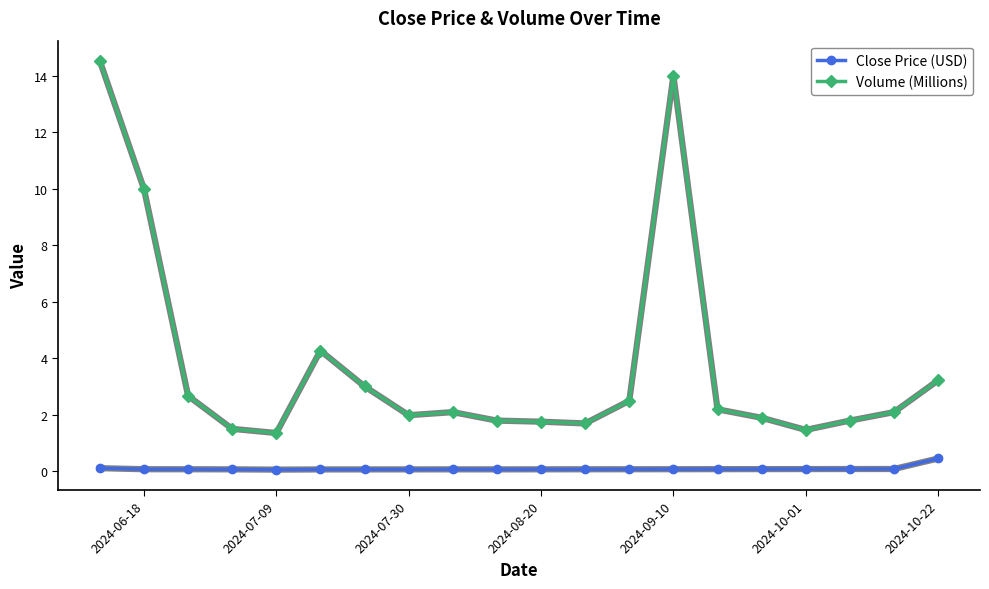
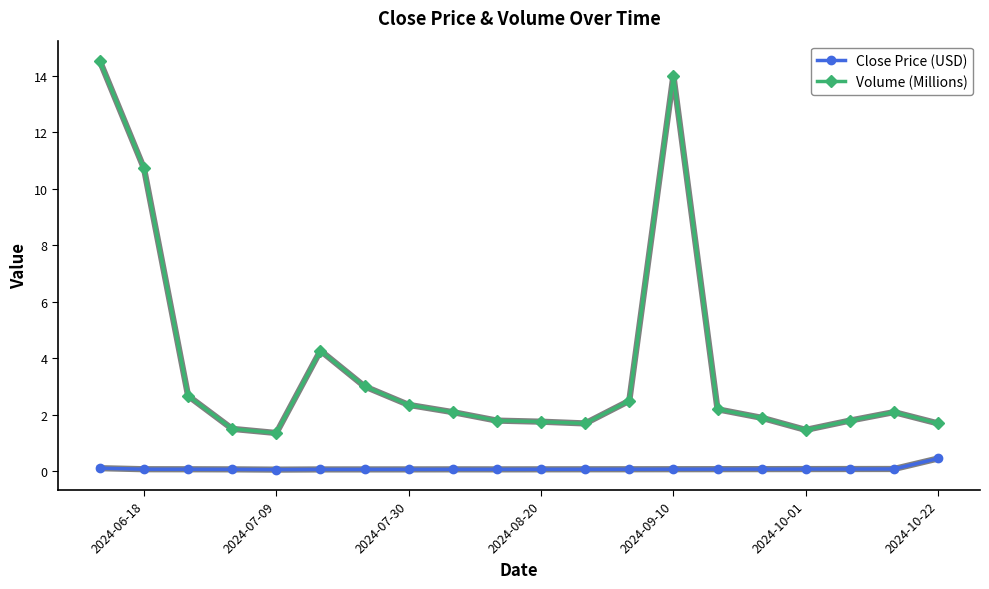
Volume (Millions), 2024-06-18: 10.0 -> 10.7
Volume (Millions), 2024-07-30: 2.0 -> 2.4
Volume (Millions), 2024-10-22: 3.2 -> 1.7
